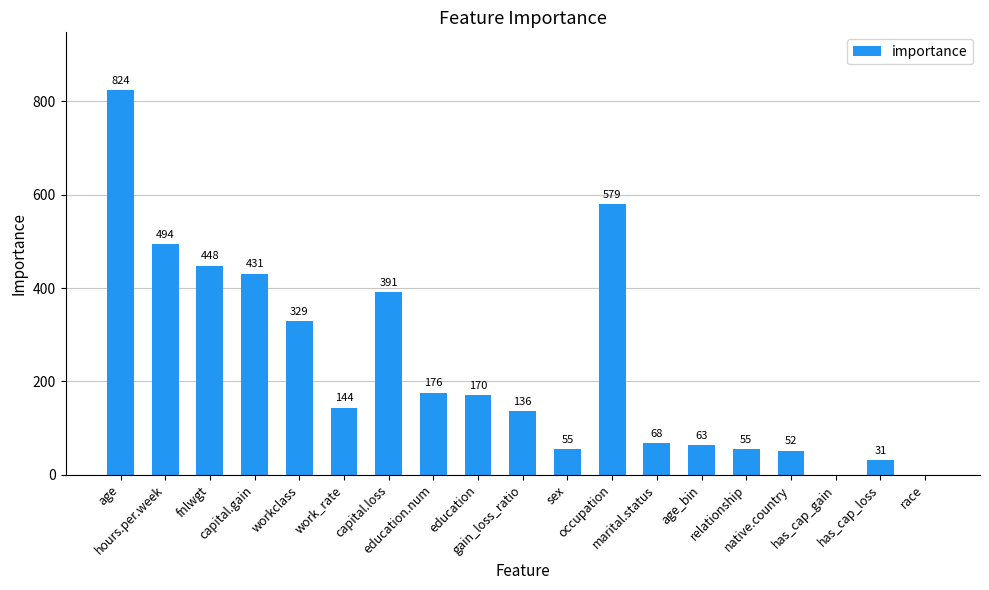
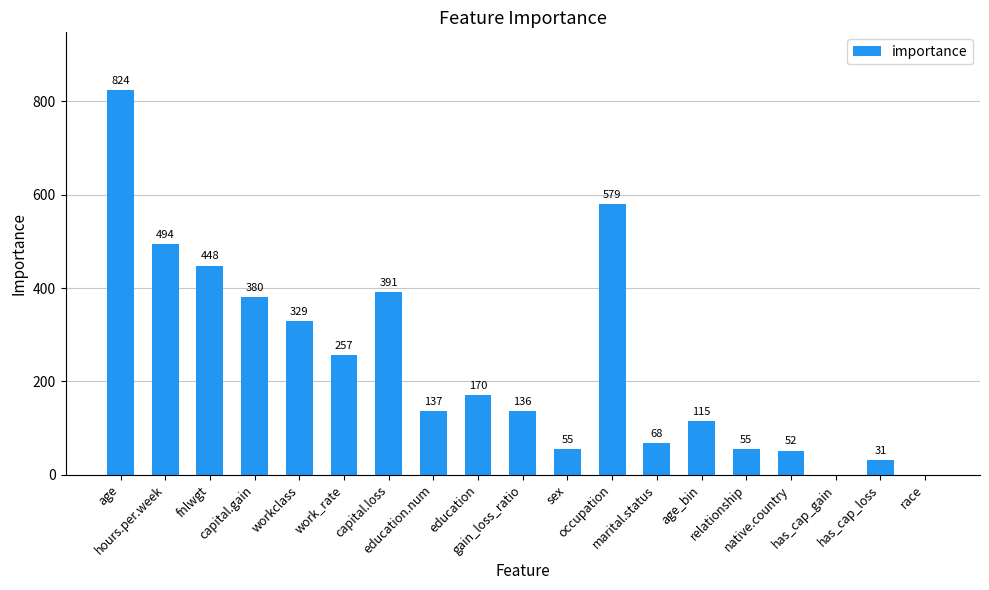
capital.gain: 431 -> 380
work_rate: 144 -> 257
education.num: 176 -> 137
age_bin: 63 -> 115
